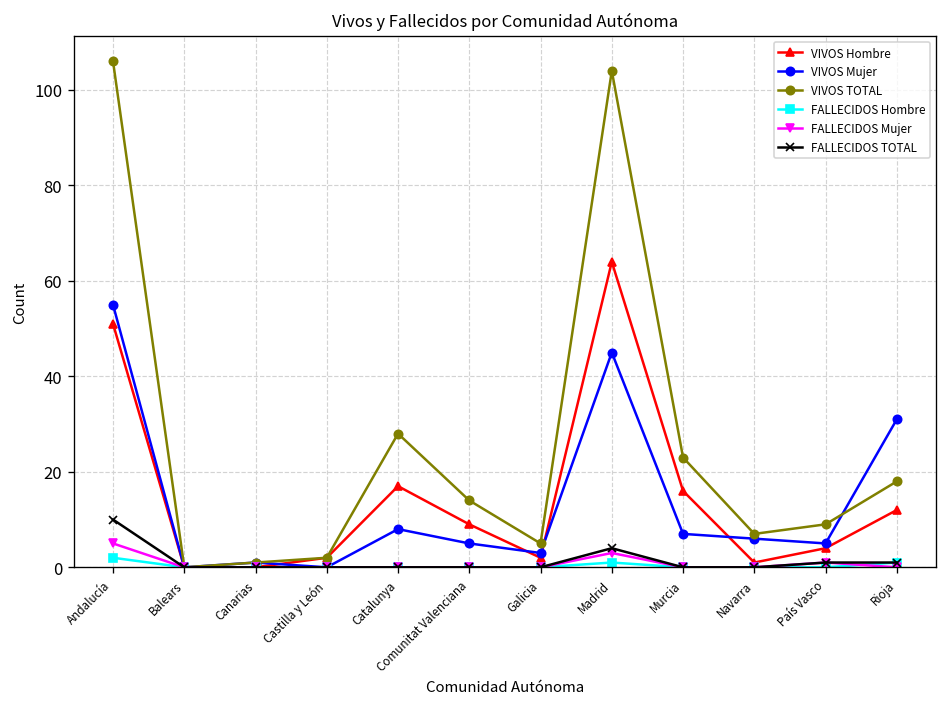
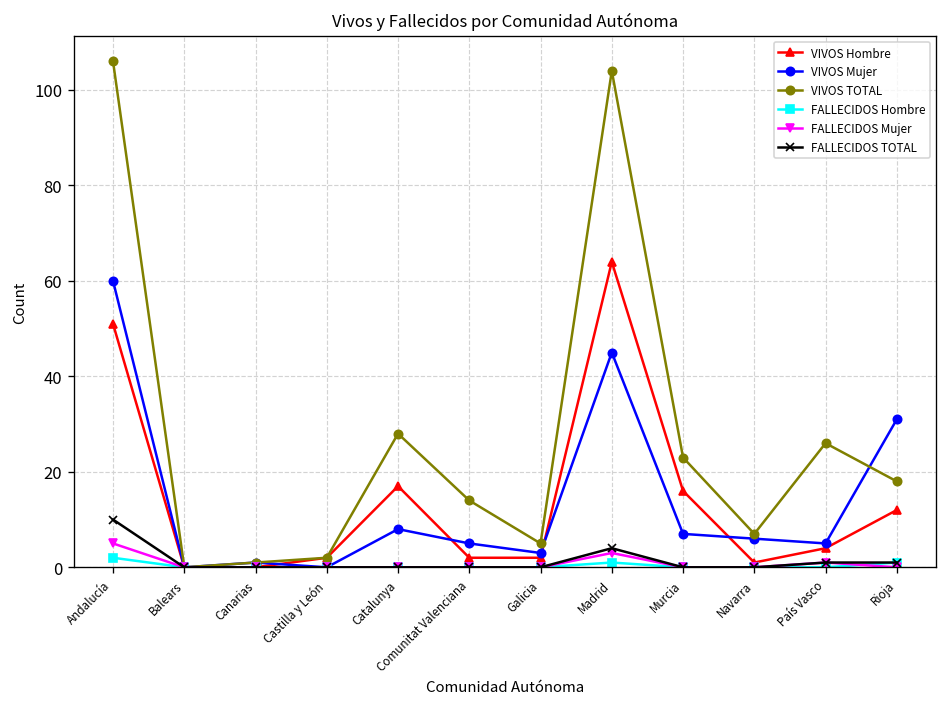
VIVOS Mujer, Andalucía: 55 -> 60
VIVOS Hombre, Comunitat Valenciana: 9 -> 2
VIVOS TOTAL, País Vasco: 9 -> 26
